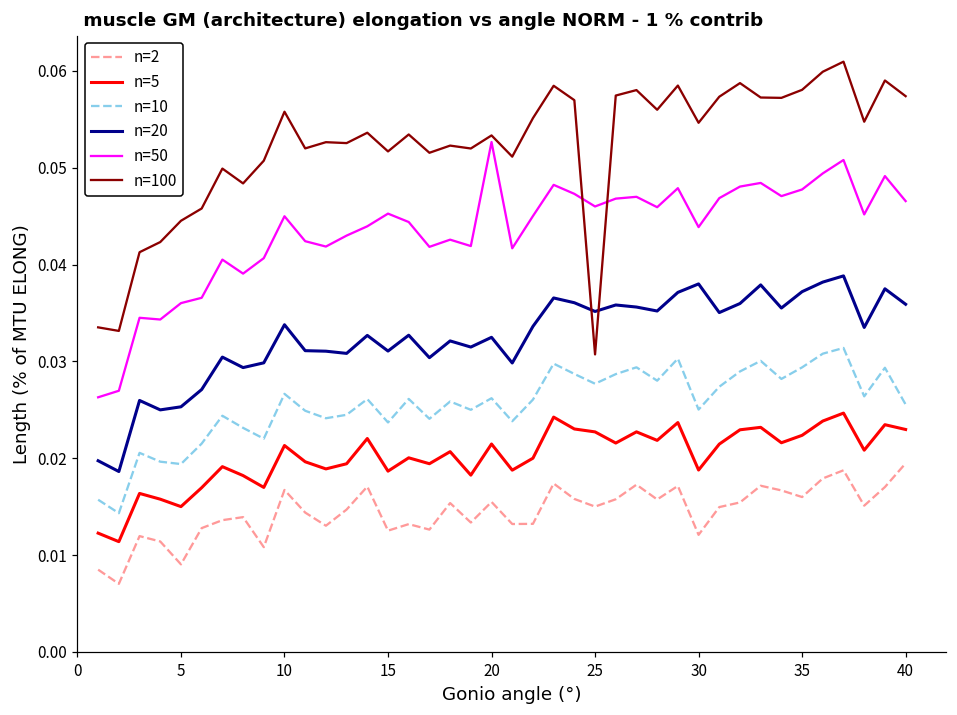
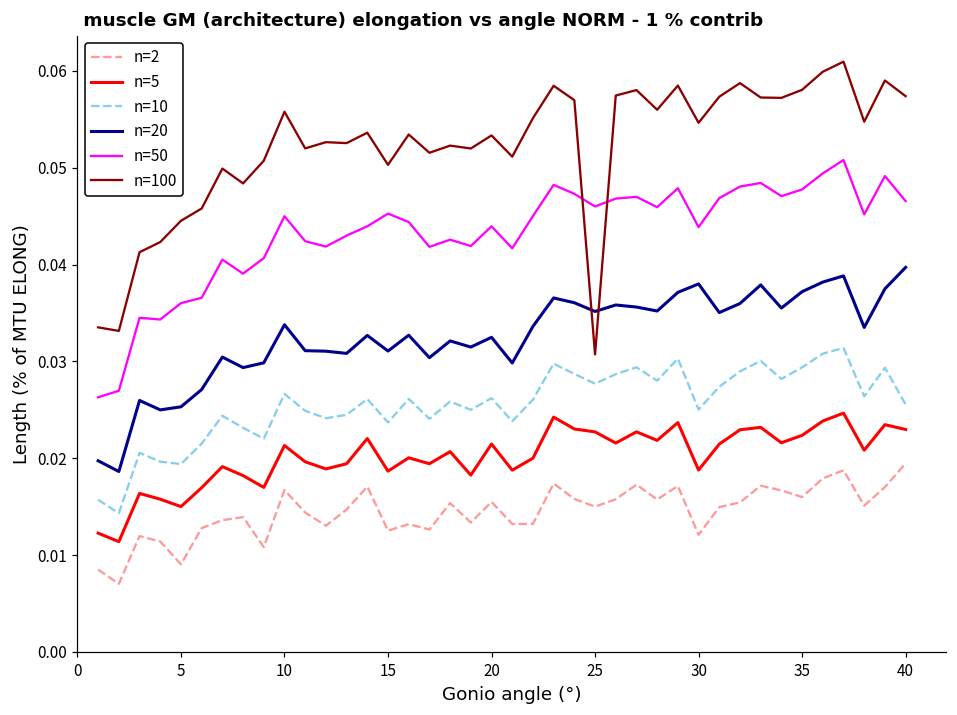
n=100, 15: 0.052 -> 0.050
n=50, 20: 0.053 -> 0.044
n=20, 40: 0.036 -> 0.040
